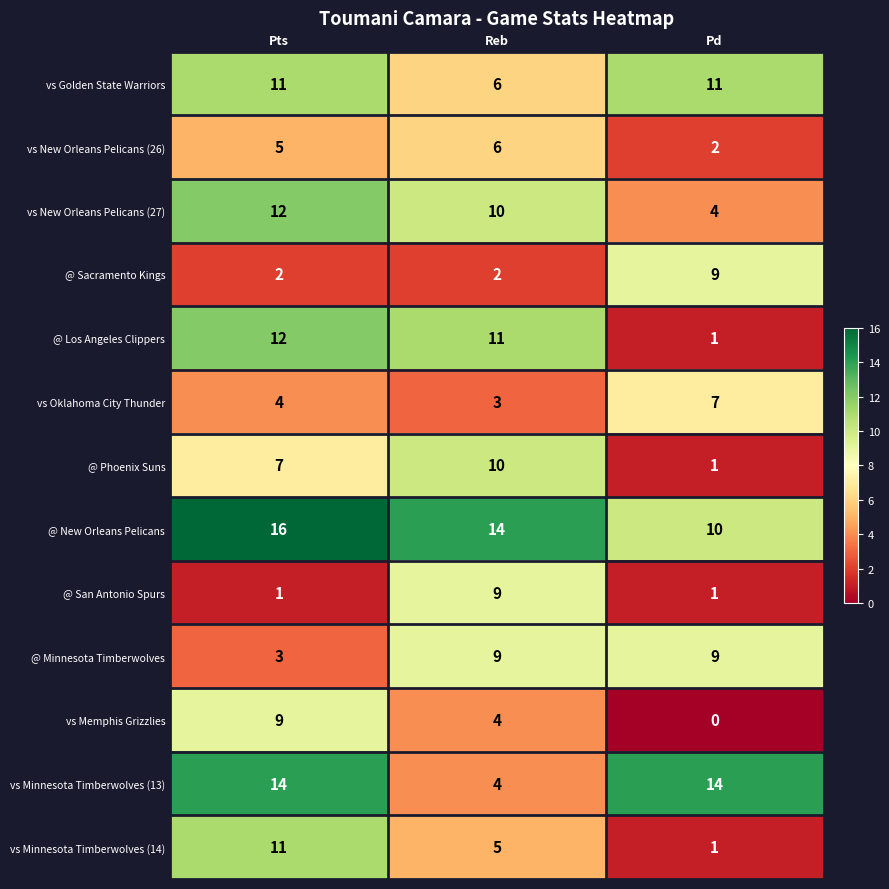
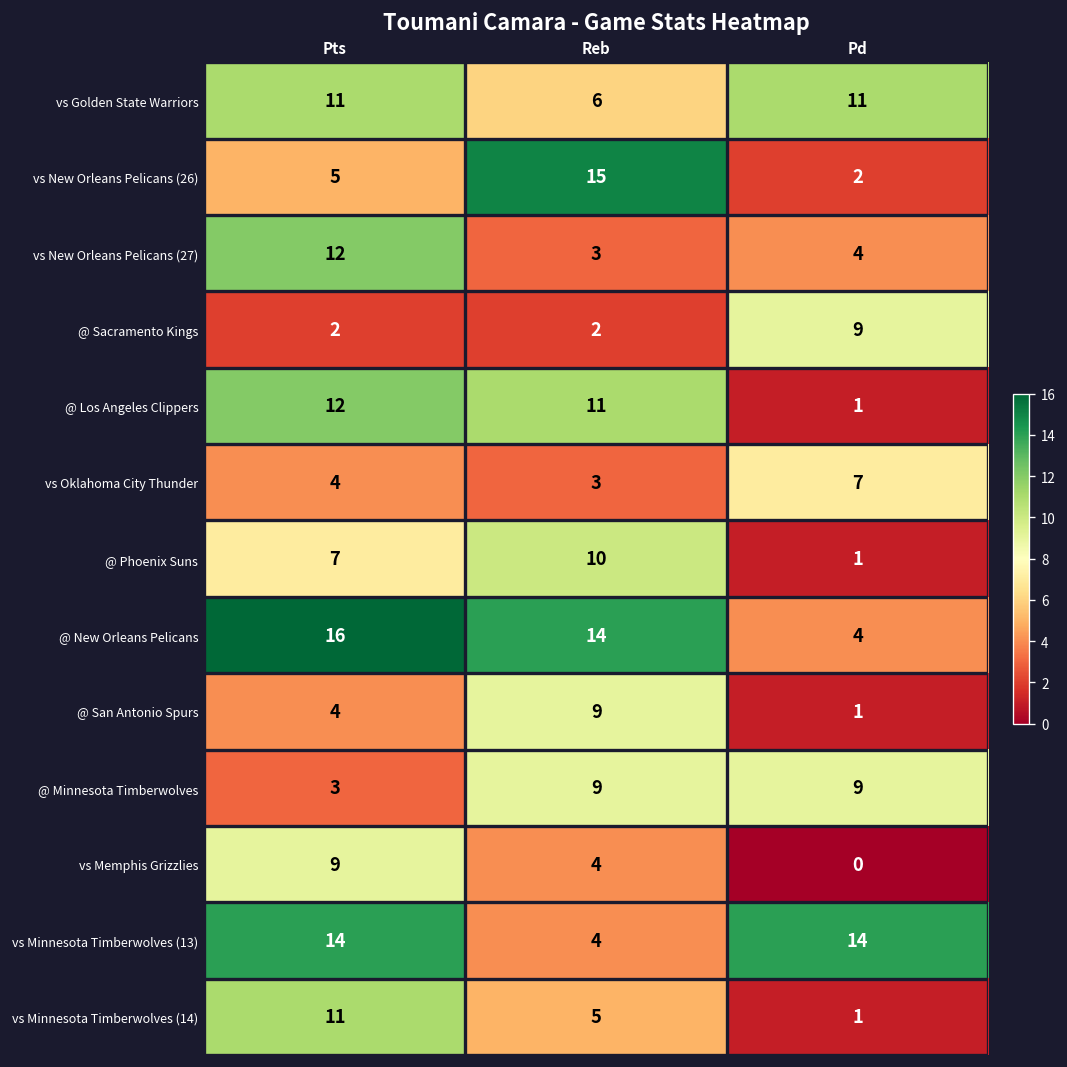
vs New Orleans Pelicans (26), Reb: 6 -> 15
vs New Orleans Pelicans (27), Reb: 10 -> 3
@ New Orleans Pelicans, Pd: 10 -> 4
@ San Antonio Spurs, Pts: 1 -> 4
